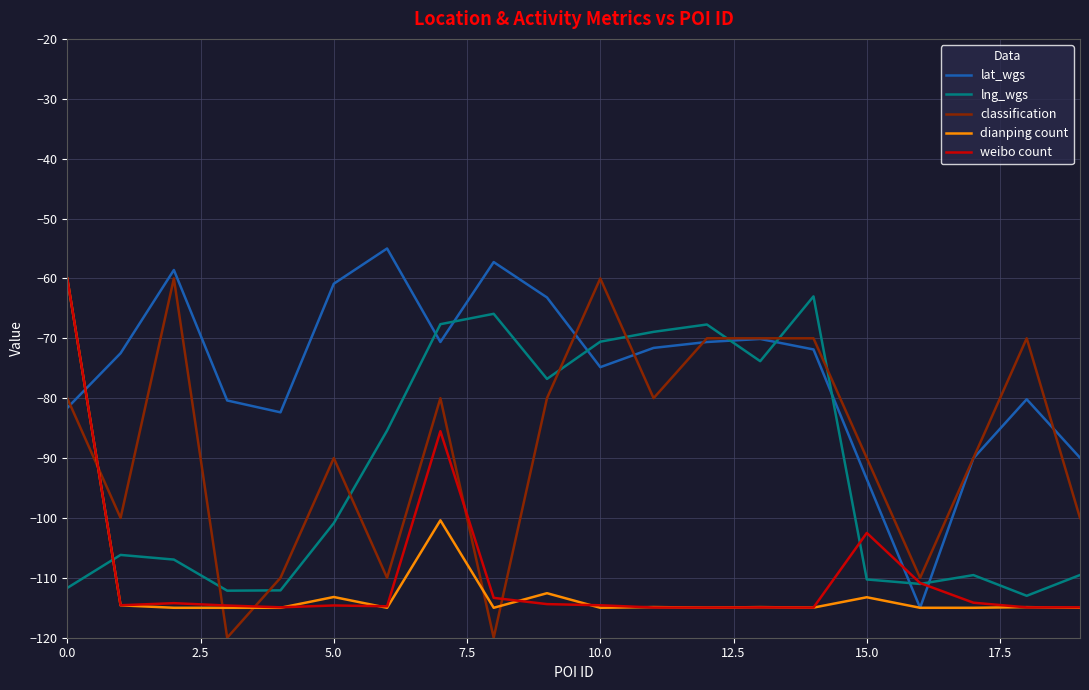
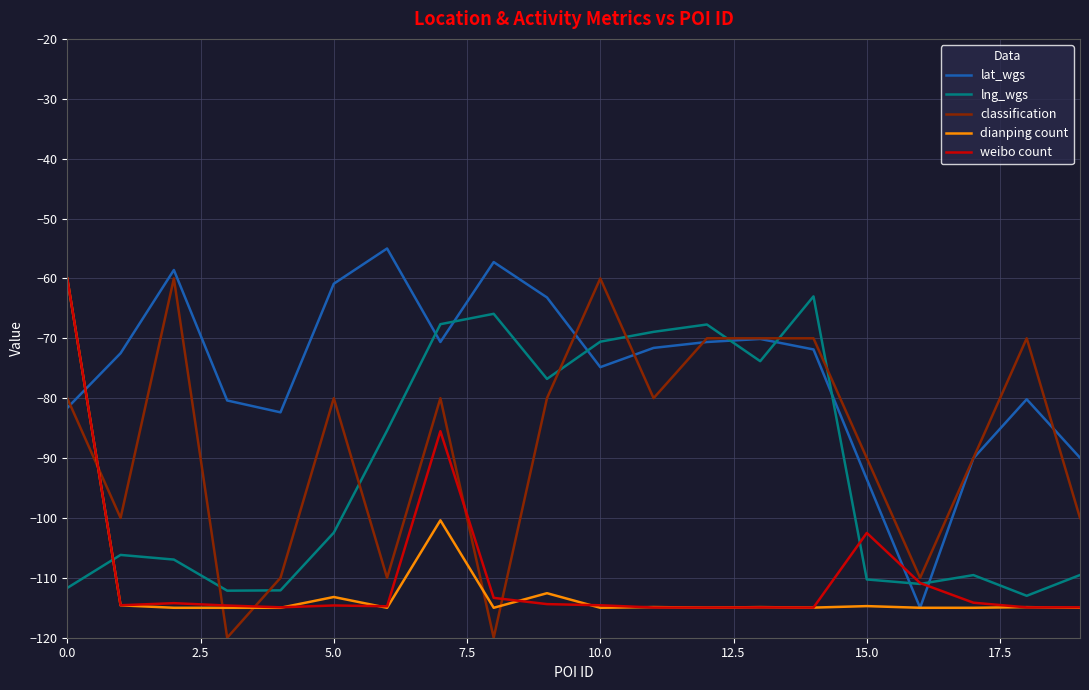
lng_wgs, 5.0: -101 -> -102
classification, 5.0: -90 -> -80
dianping count, 15.0: -113 -> -115
